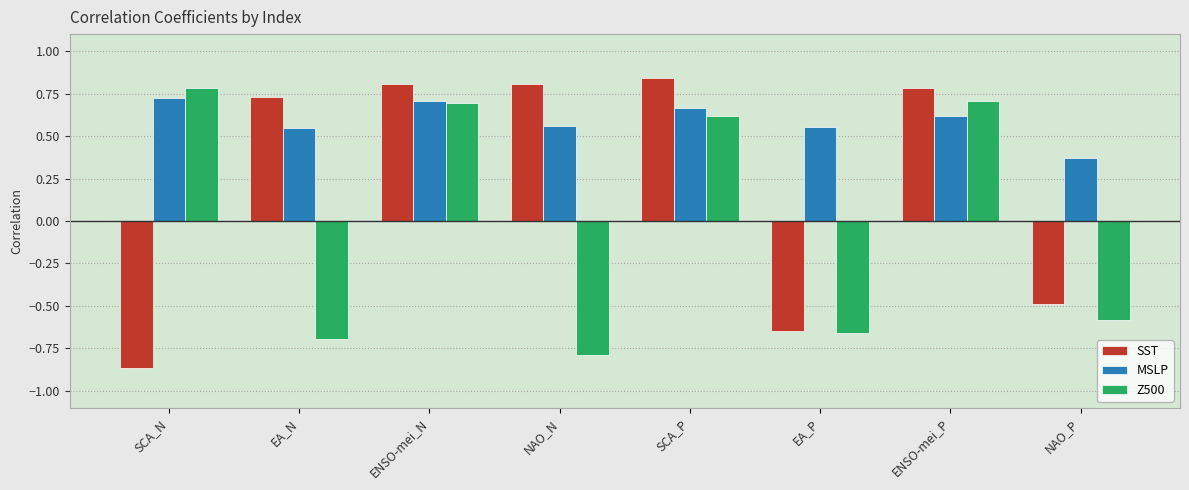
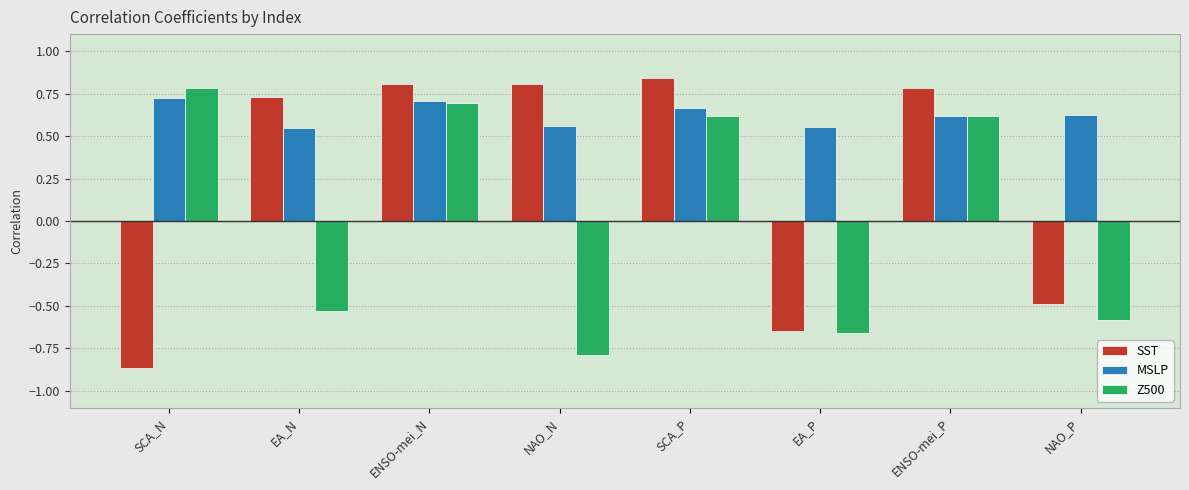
Z500, EA_N: -0.69 -> -0.53
Z500, ENSO-mei_P: 0.71 -> 0.62
MSLP, NAO_P: 0.37 -> 0.62
